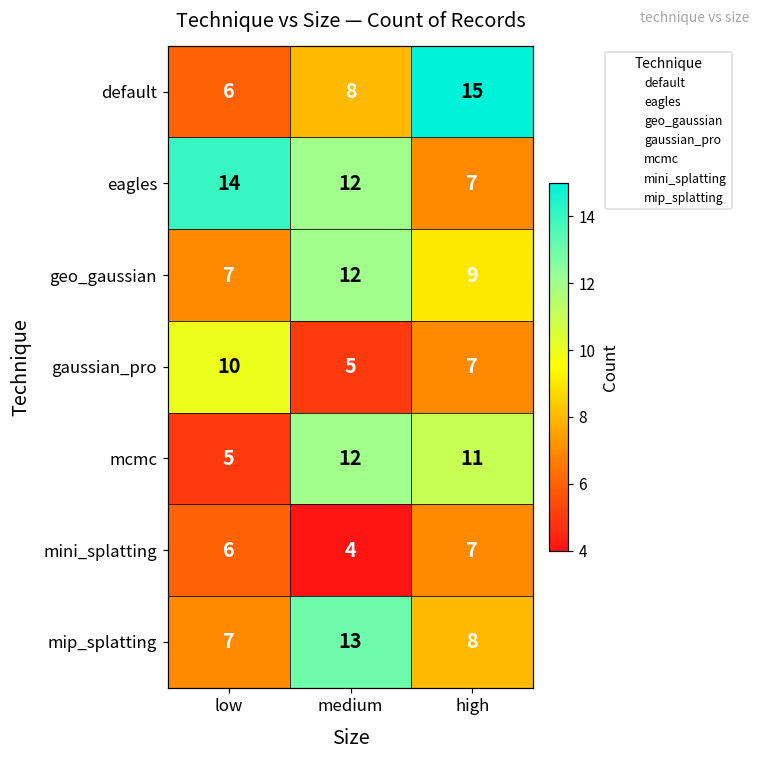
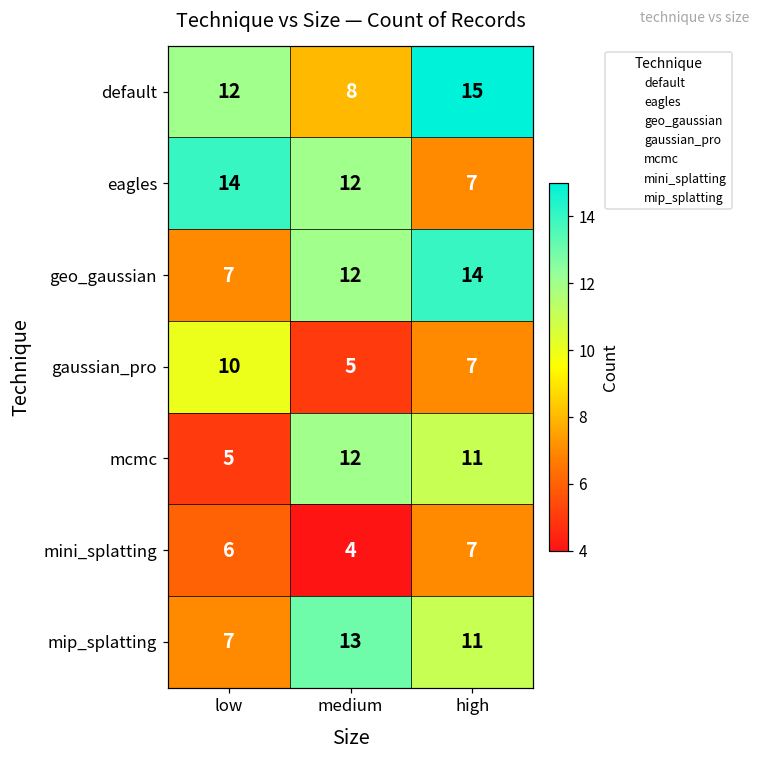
default, low: 6 -> 12
geo_gaussian, high: 9 -> 14
mip_splatting, high: 8 -> 11
